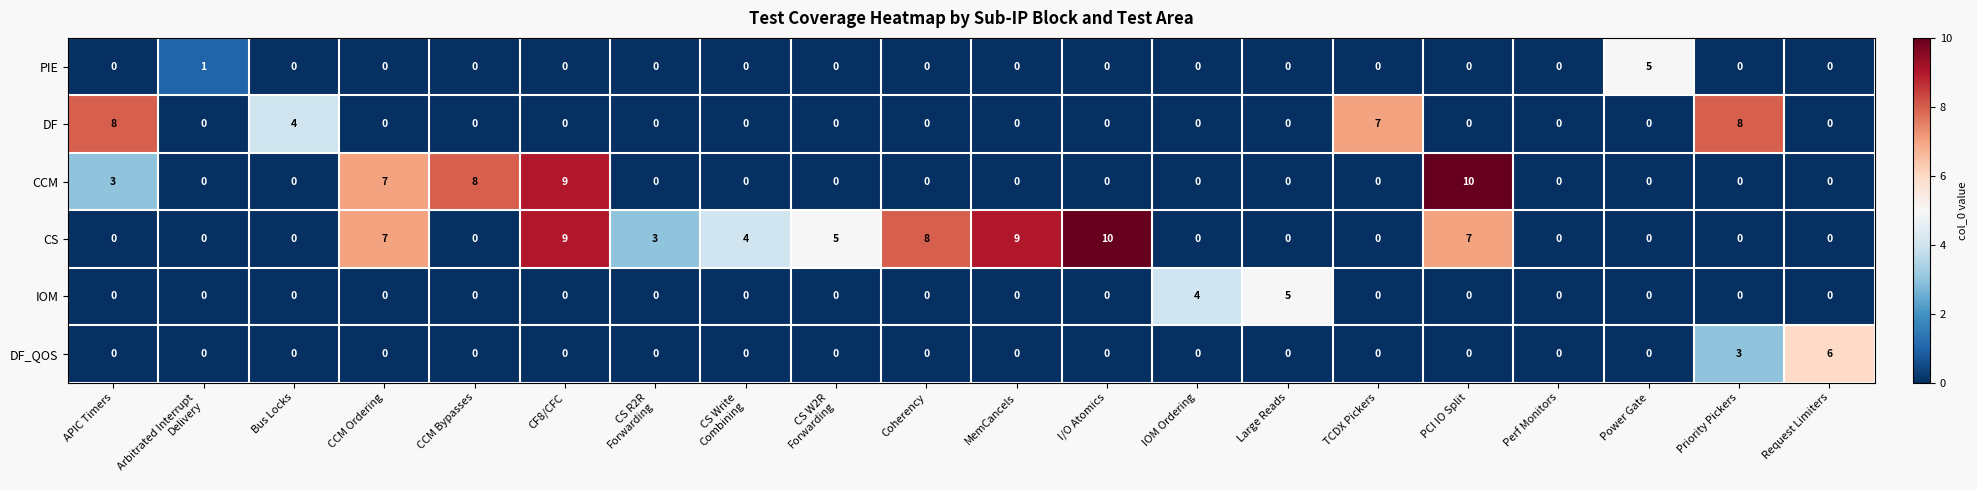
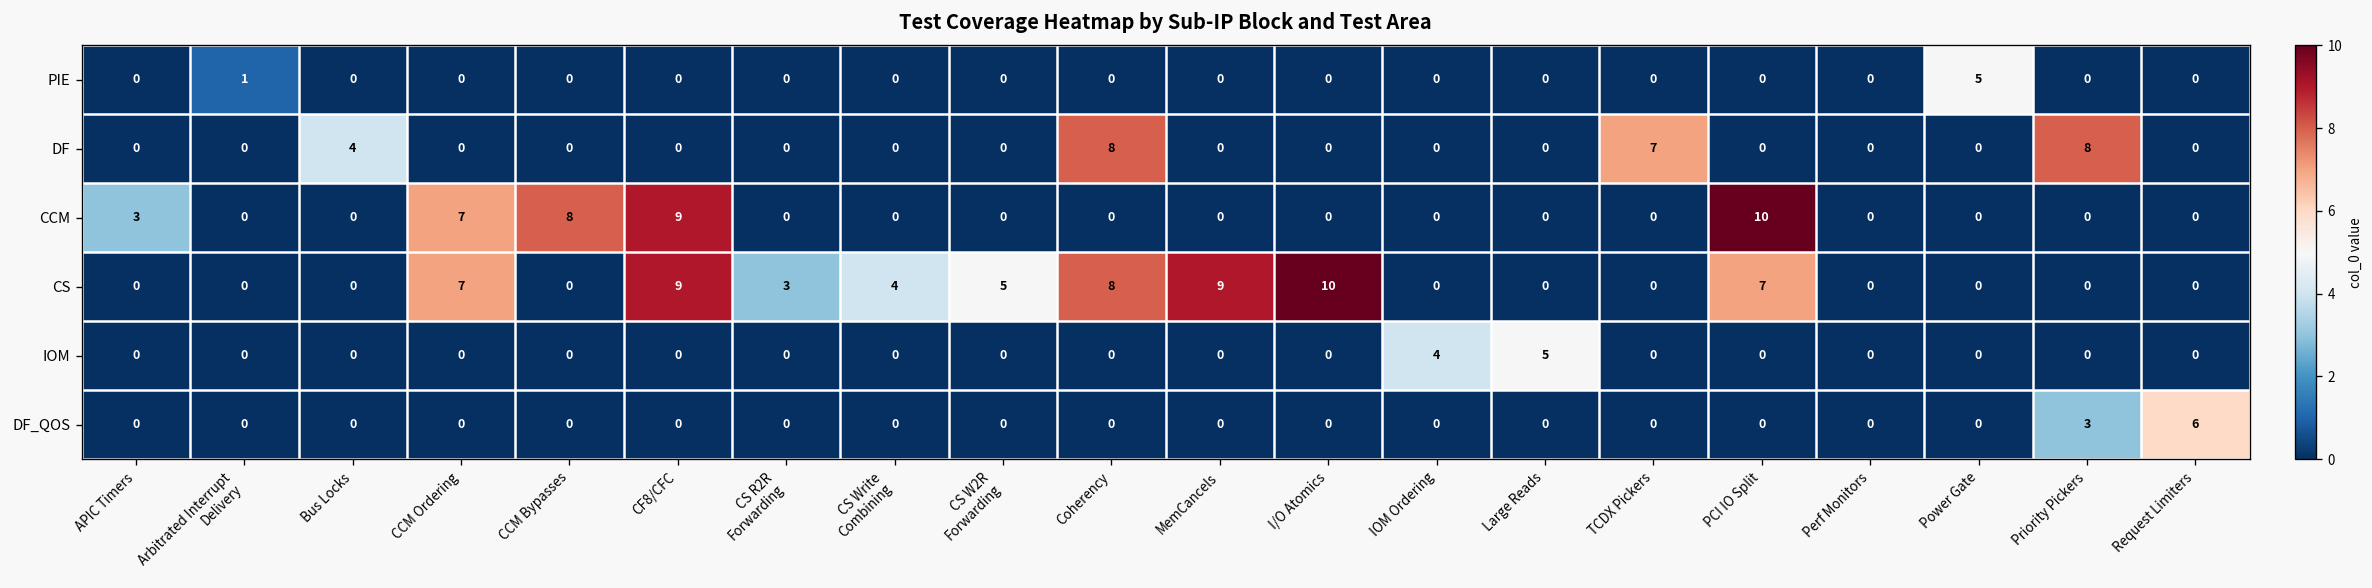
DF, APIC Timers: 8 -> 0
DF, Coherency: 0 -> 8
